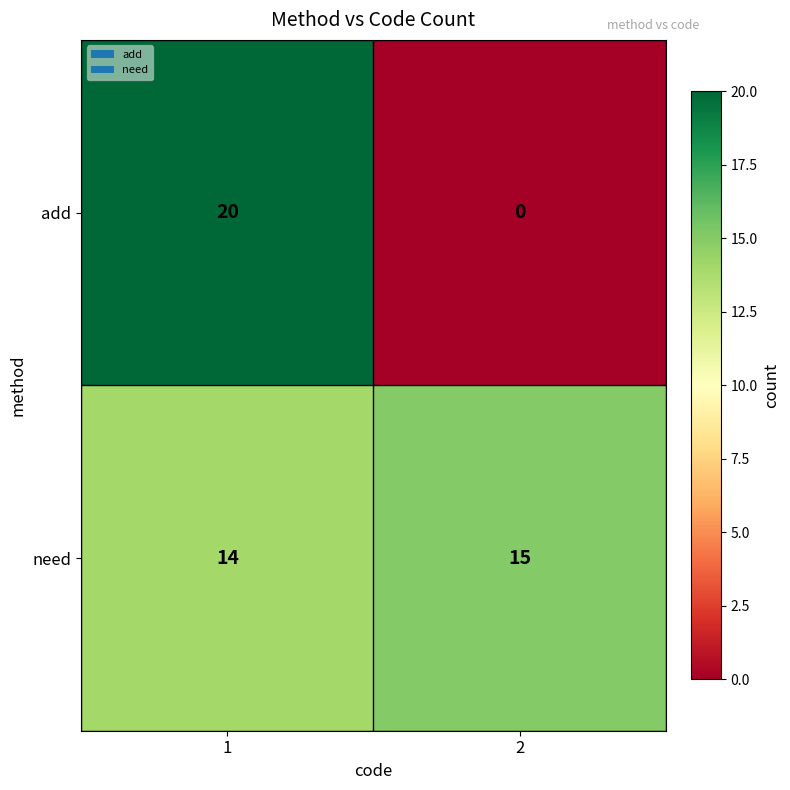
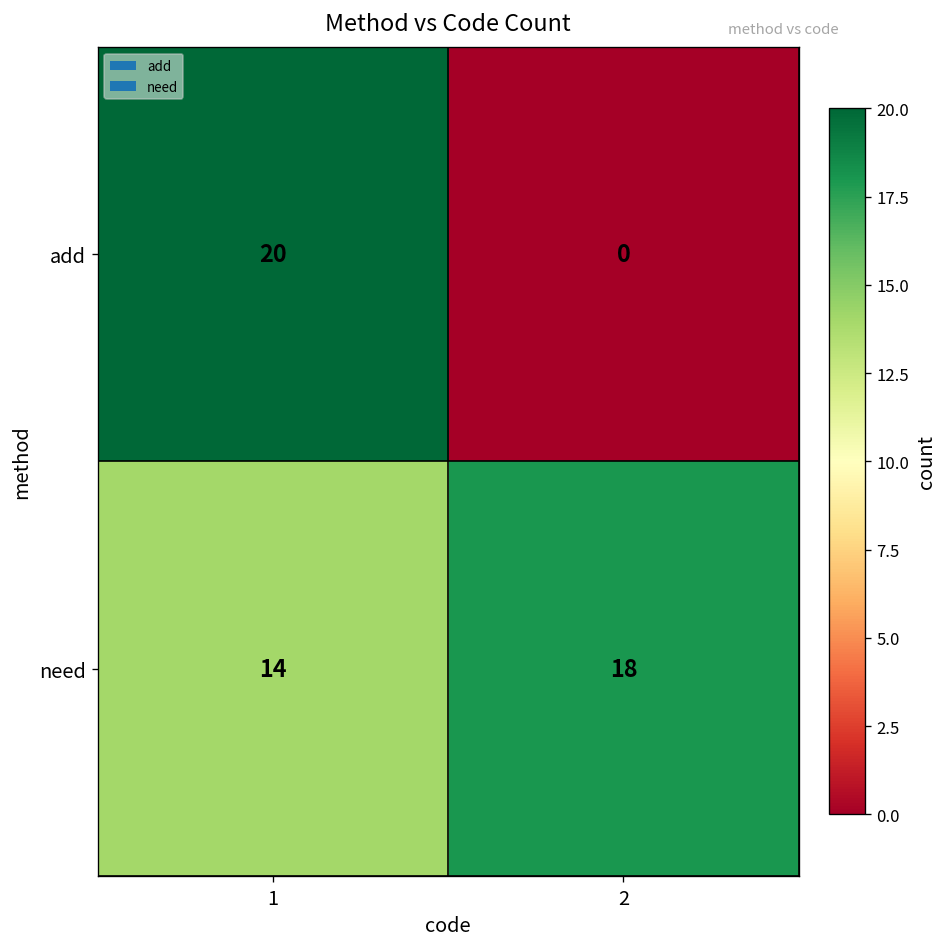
need, 2: 15 -> 18
